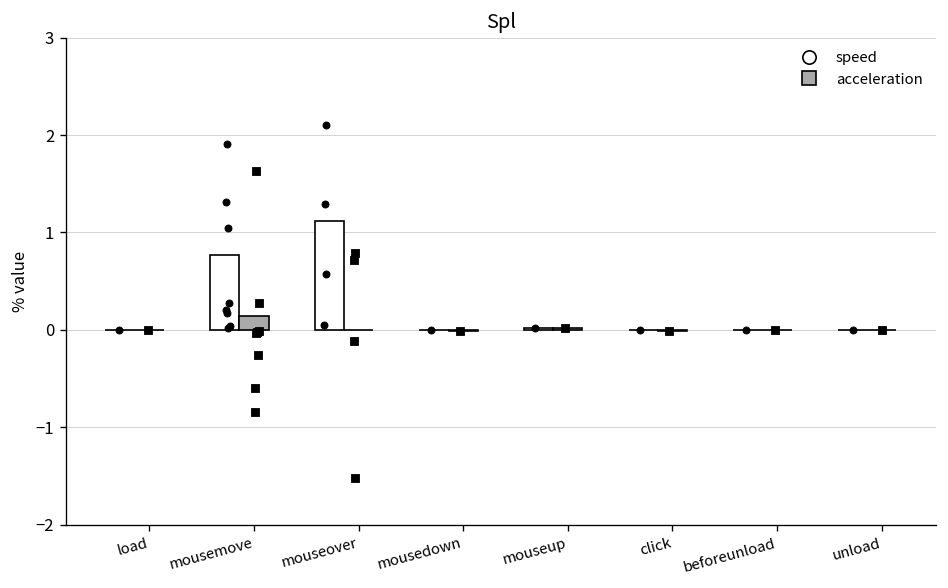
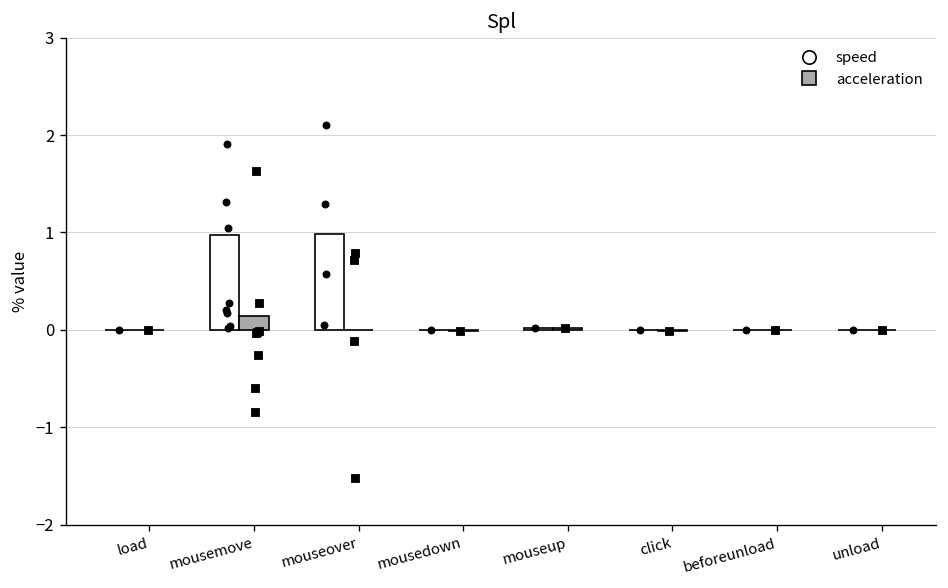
speed, mousemove: 0.8 -> 1.0
speed, mouseover: 1.1 -> 1.0
